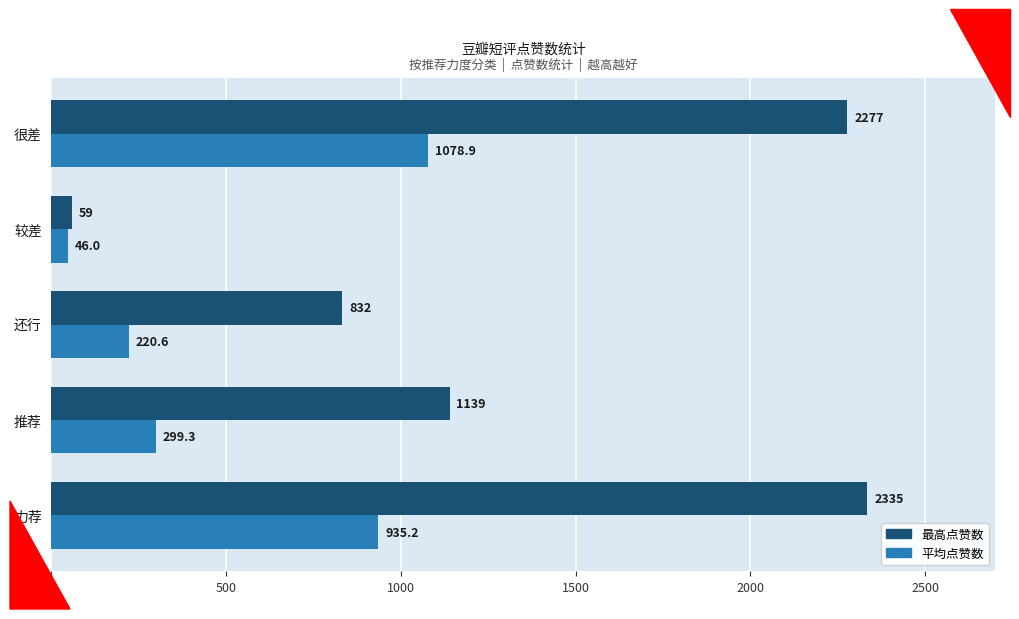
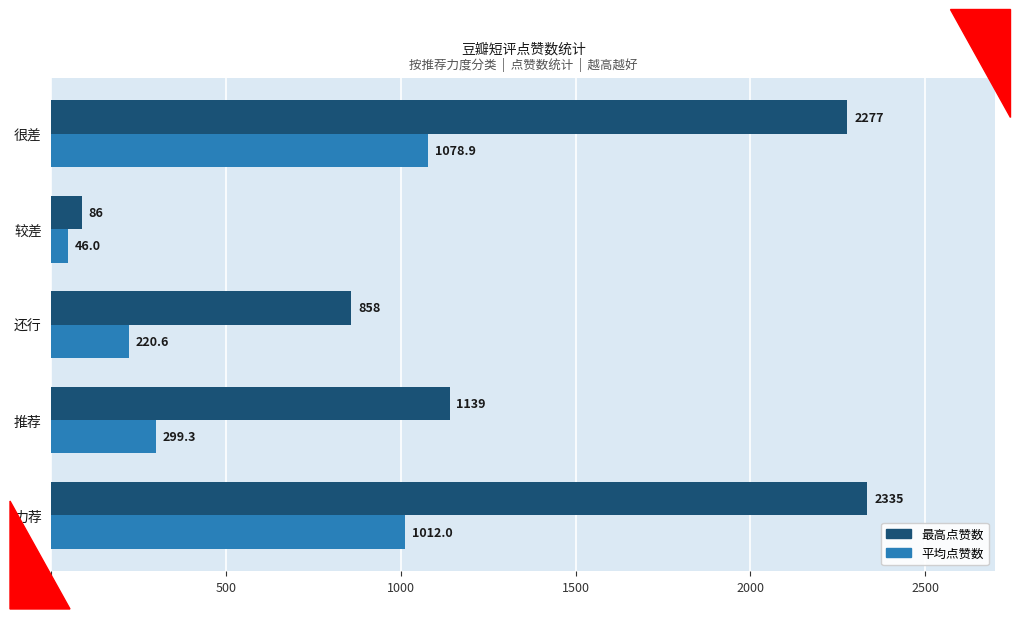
最高点赞数, 较差: 59 -> 86
最高点赞数, 还行: 832 -> 858
平均点赞数, 力荐: 935.2 -> 1012.0
